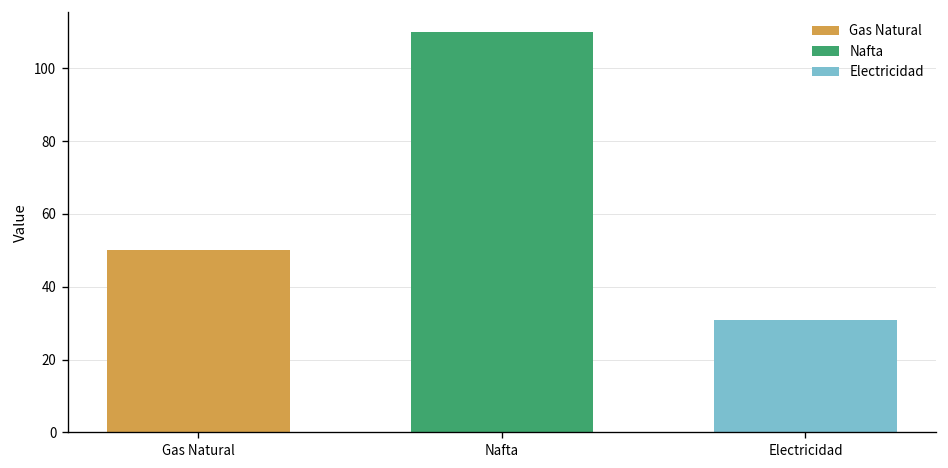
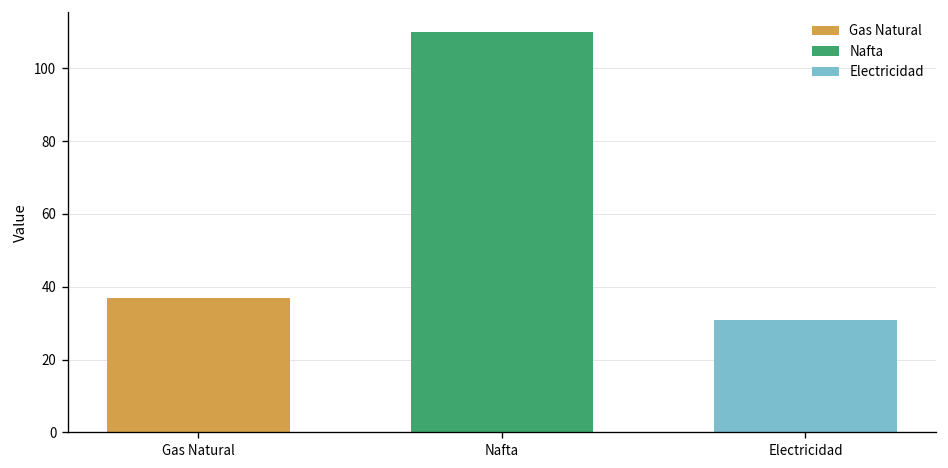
Gas Natural: 50 -> 37
